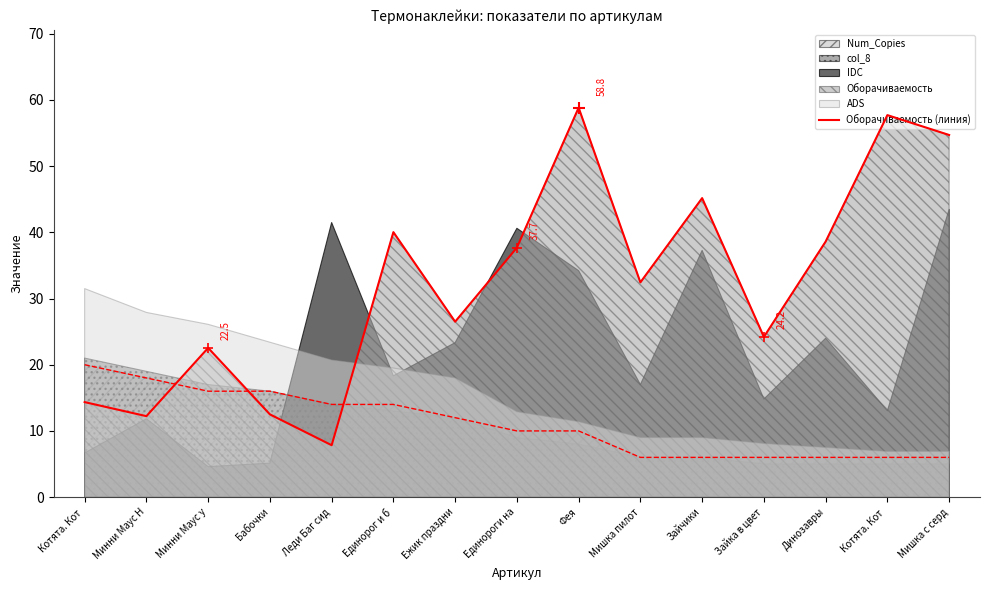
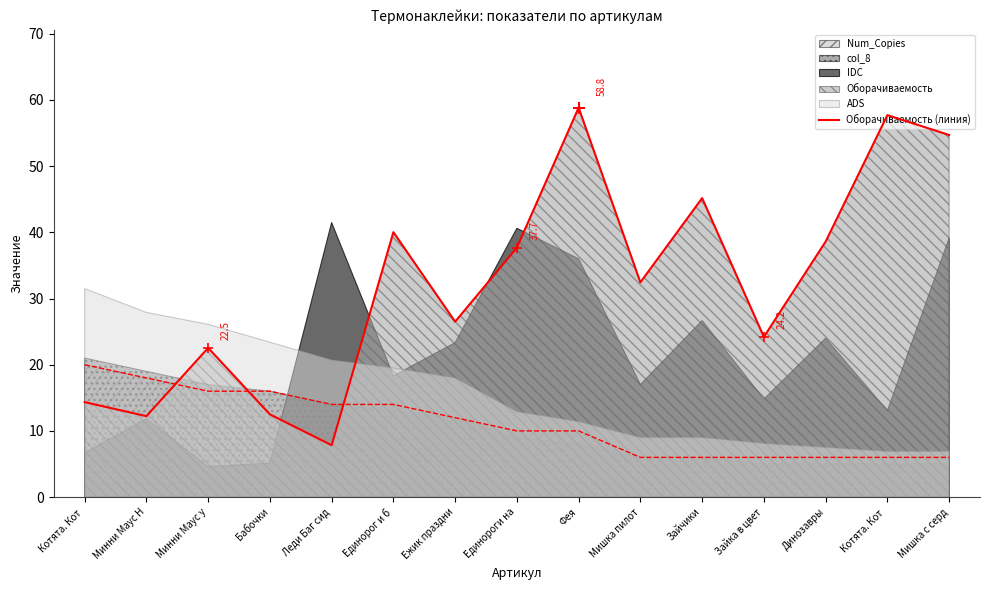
IDC, Фея: 34 -> 36
IDC, Зайчики: 37 -> 27
IDC, Мишка с серд: 43 -> 39
